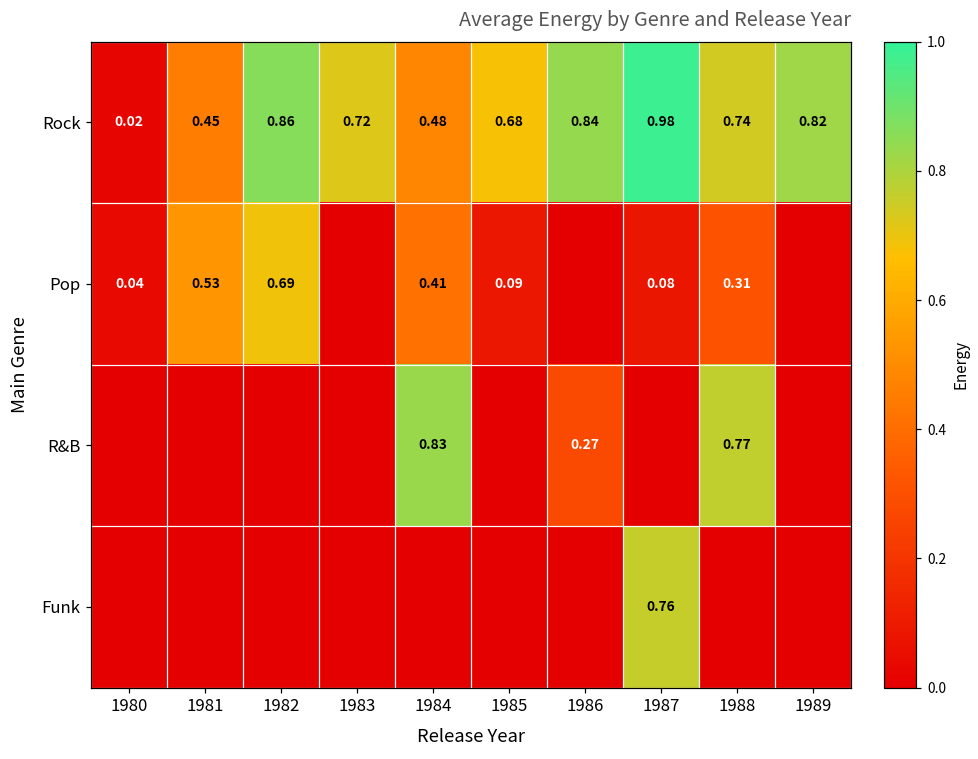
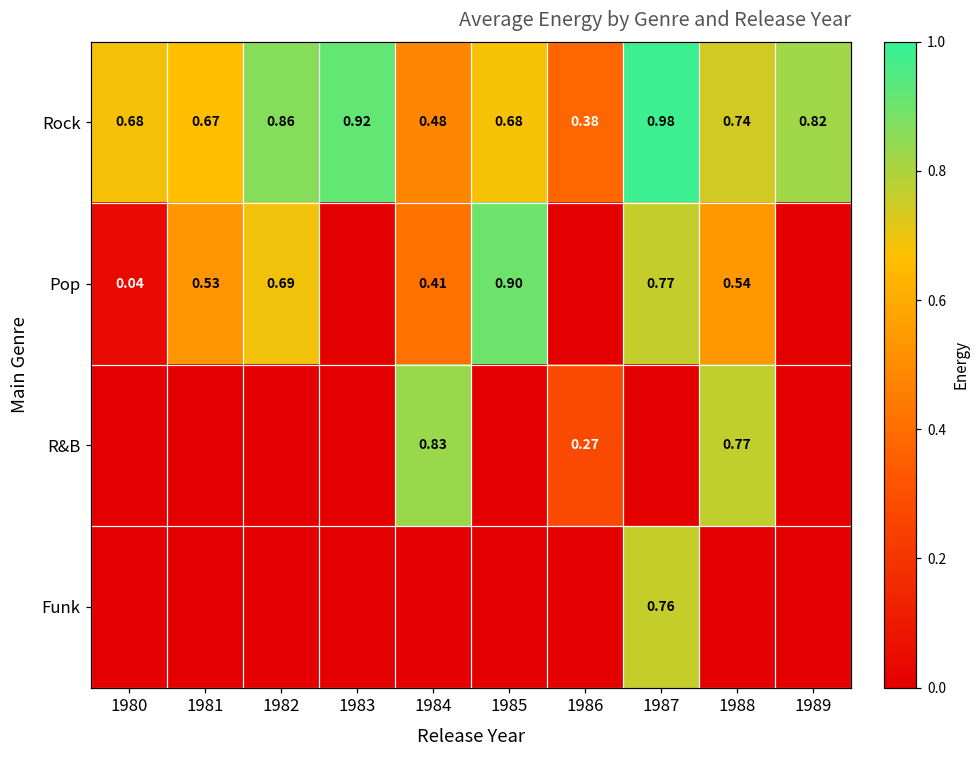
Rock, 1980: 0.02 -> 0.68
Rock, 1981: 0.45 -> 0.67
Rock, 1983: 0.72 -> 0.92
Rock, 1986: 0.84 -> 0.38
Pop, 1985: 0.09 -> 0.90
Pop, 1987: 0.08 -> 0.77
Pop, 1988: 0.31 -> 0.54
